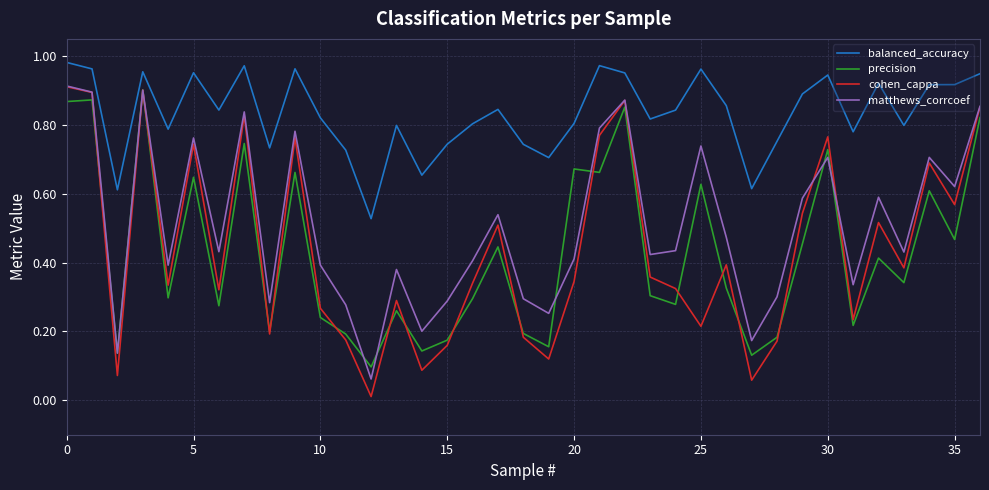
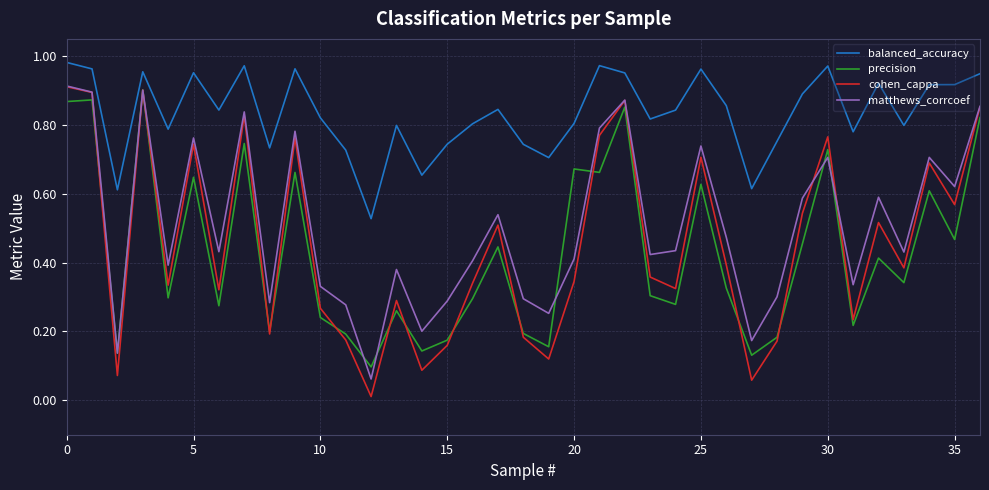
matthews_corrcoef, 10: 0.39 -> 0.33
cohen_cappa, 25: 0.22 -> 0.71
balanced_accuracy, 30: 0.95 -> 0.97
